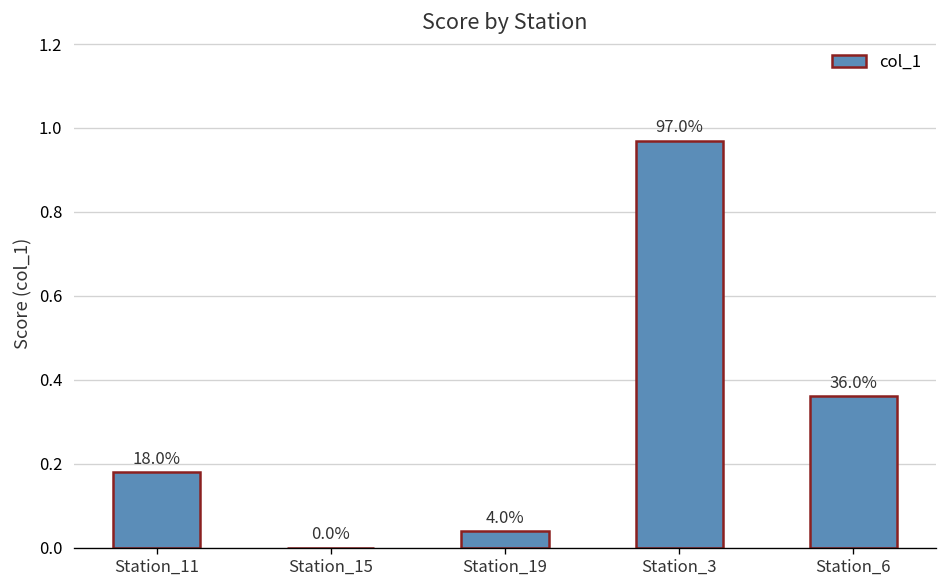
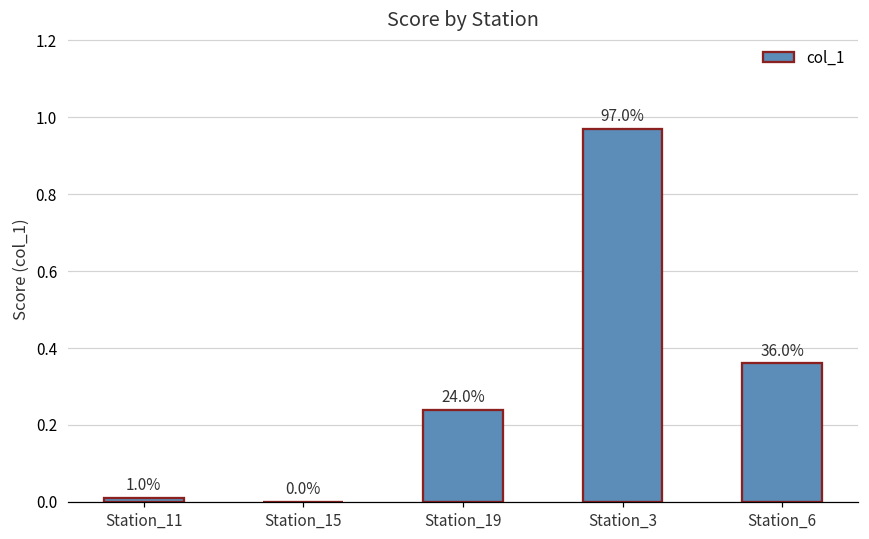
Station_11: 18.0% -> 1.0%
Station_19: 4.0% -> 24.0%
